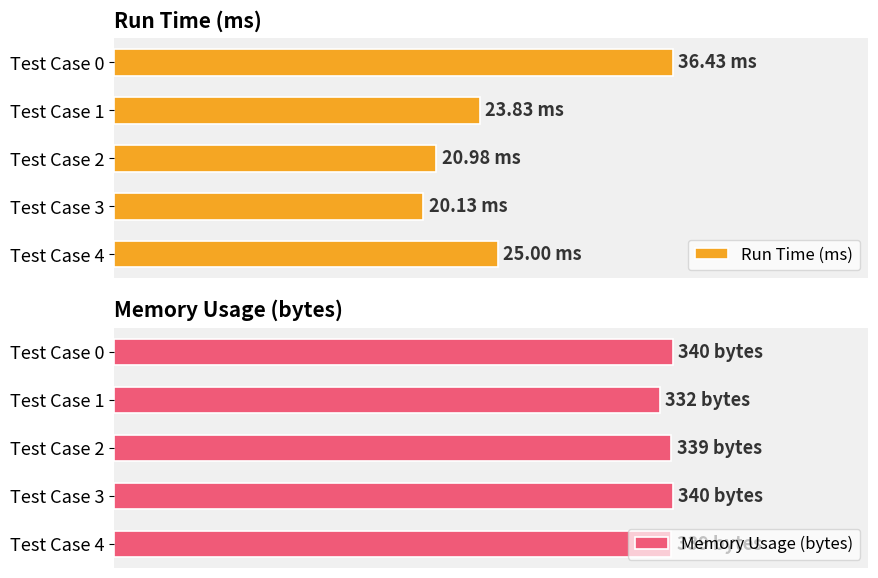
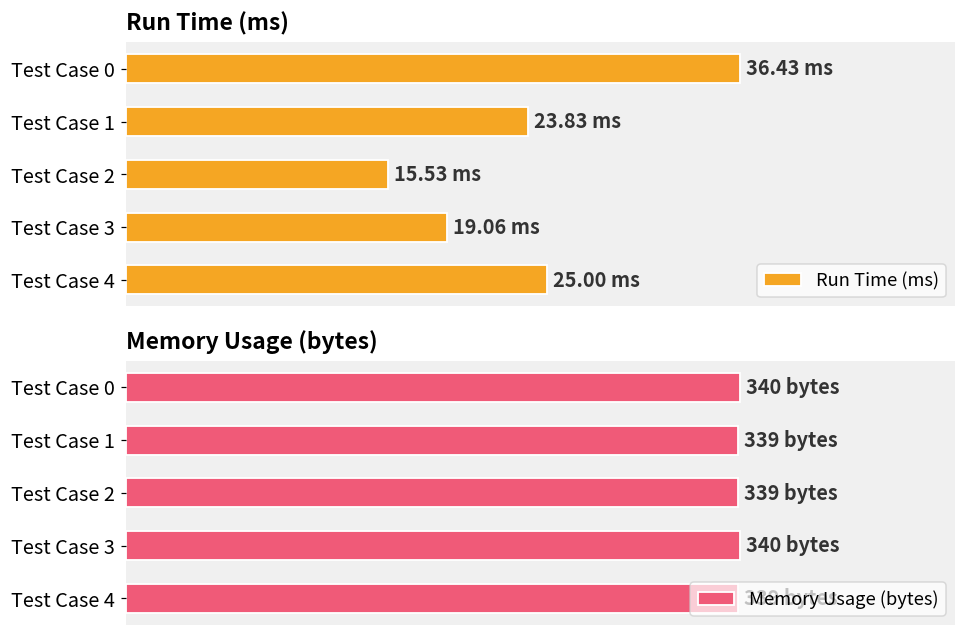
Run Time (ms), Test Case 2: 20.98 -> 15.53
Run Time (ms), Test Case 3: 20.13 -> 19.06
Memory Usage (bytes), Test Case 1: 332 -> 339
